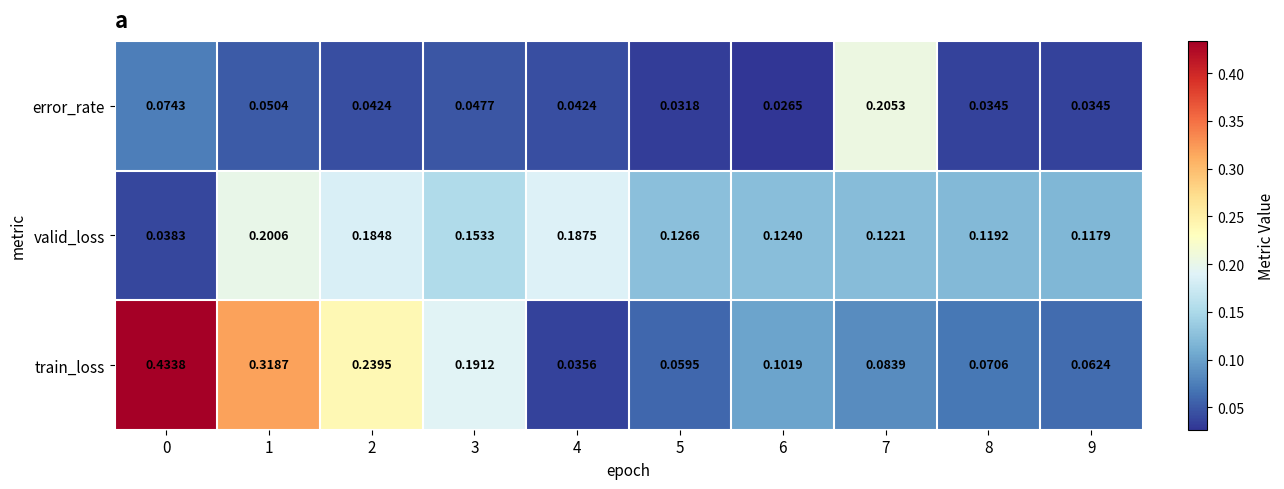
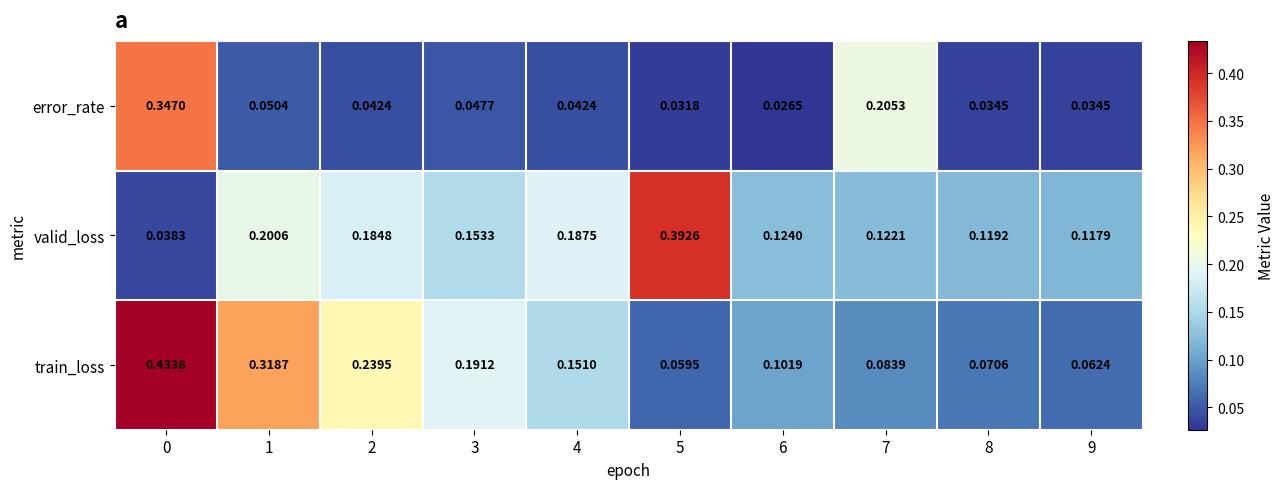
error_rate, 0: 0.0743 -> 0.3470
valid_loss, 5: 0.1266 -> 0.3926
train_loss, 4: 0.0356 -> 0.1510
